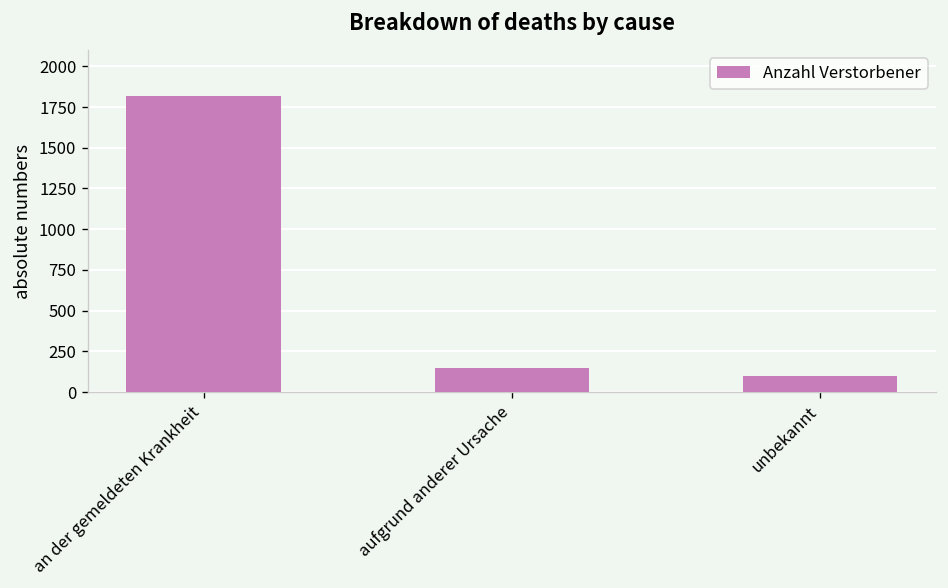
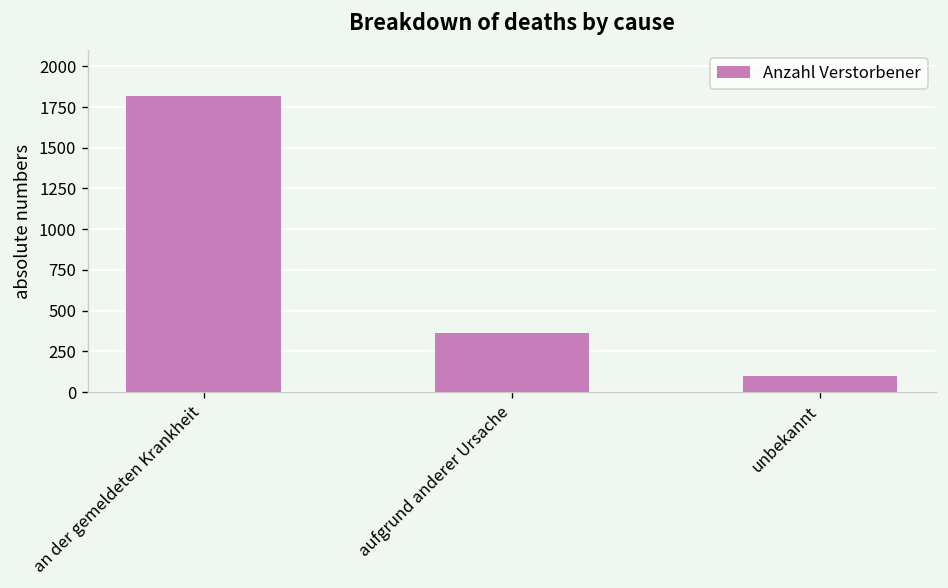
aufgrund anderer Ursache: 150 -> 360
